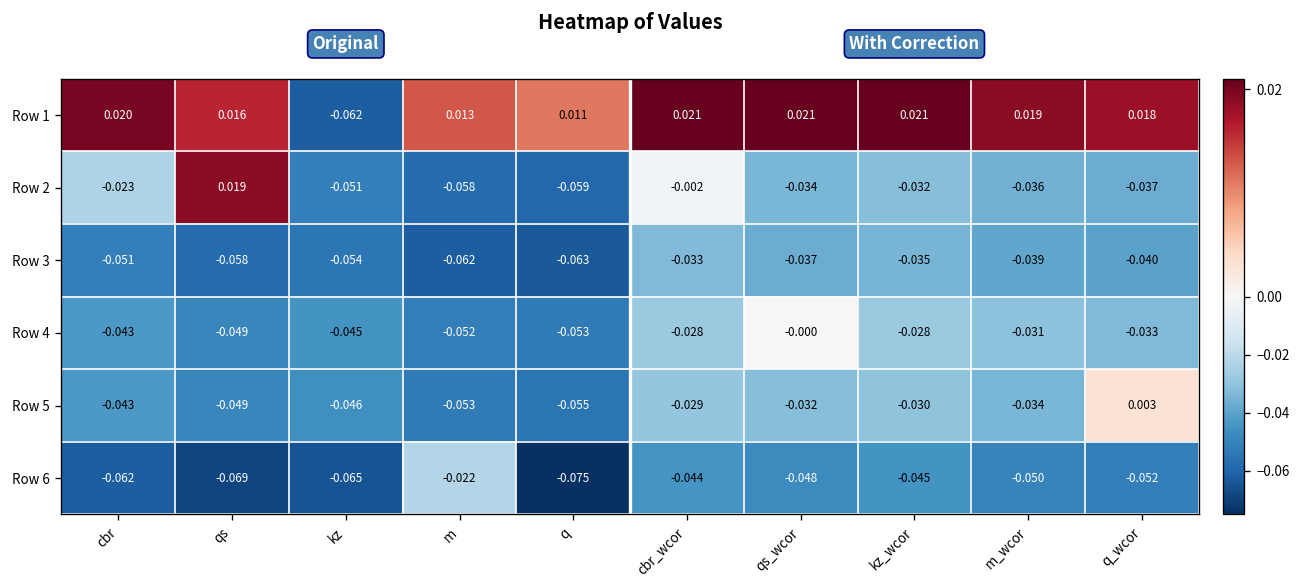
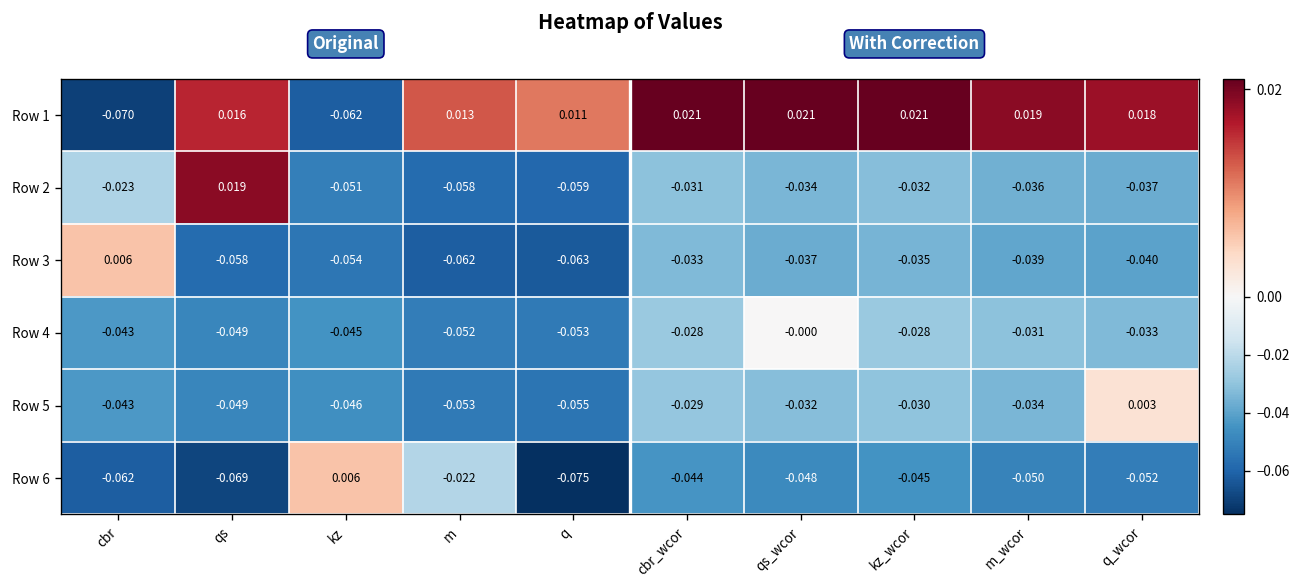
Row 1, cbr: 0.020 -> -0.070
Row 2, cbr_wcor: -0.002 -> -0.031
Row 3, cbr: -0.051 -> 0.006
Row 6, kz: -0.065 -> 0.006
